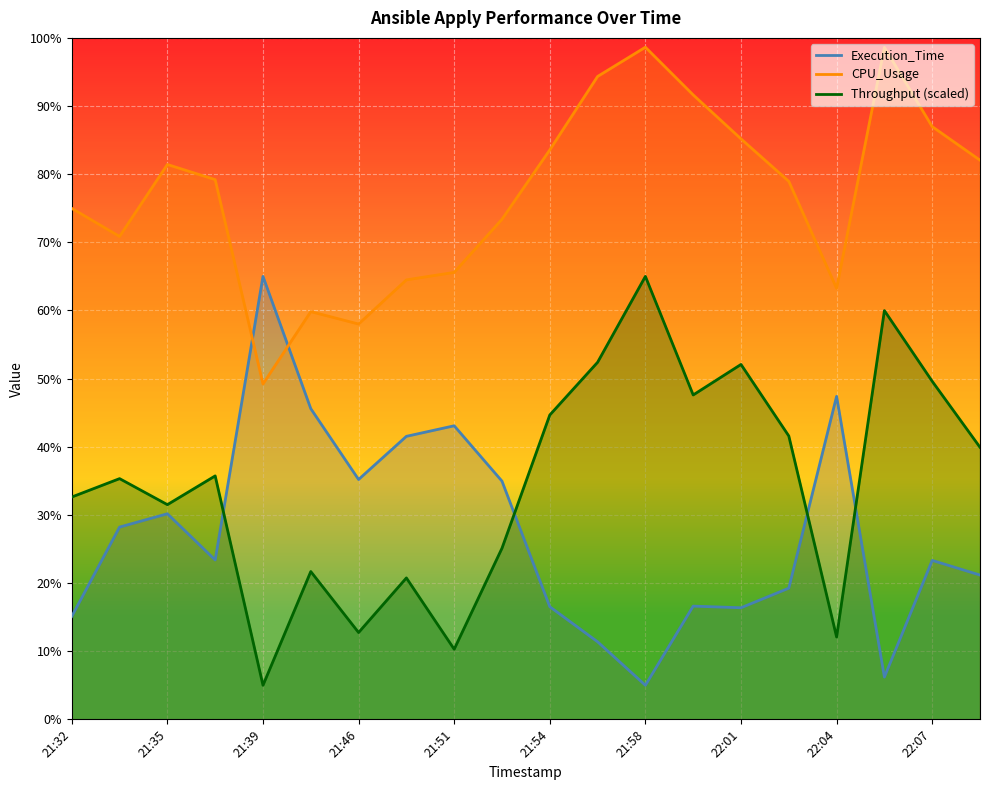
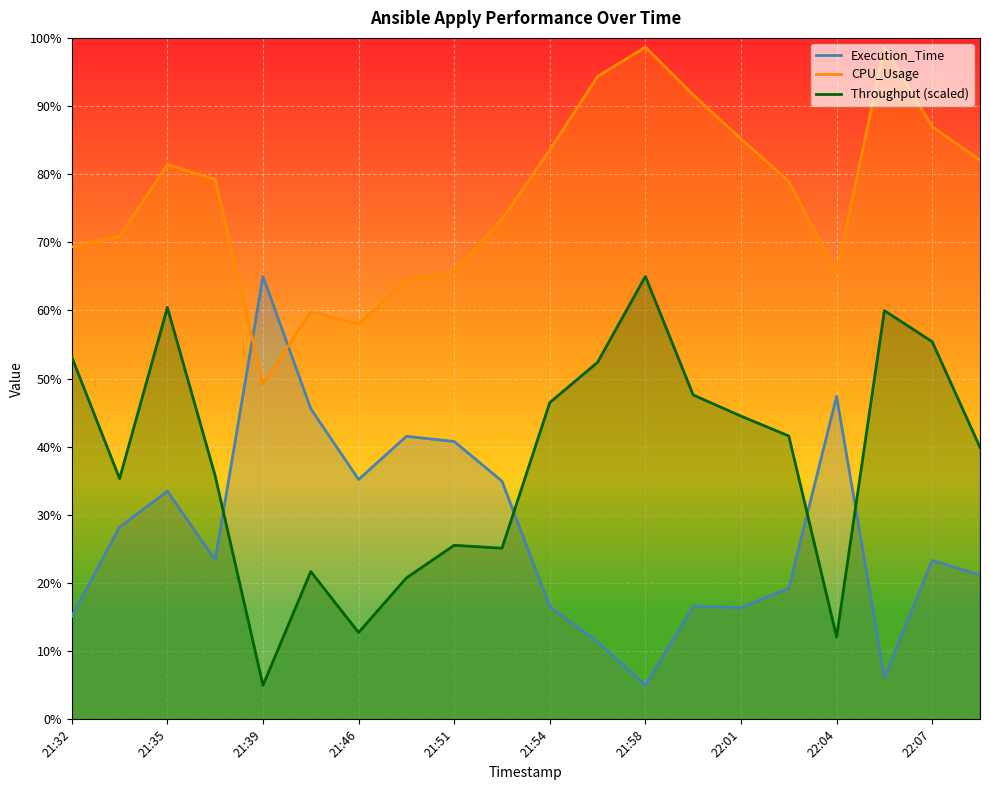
CPU_Usage, 21:32: 75% -> 69%
Throughput (scaled), 21:32: 33% -> 53%
Execution_Time, 21:35: 30% -> 33%
Throughput (scaled), 21:35: 32% -> 60%
Execution_Time, 21:51: 43% -> 41%
Throughput (scaled), 21:51: 10% -> 26%
Throughput (scaled), 21:54: 45% -> 46%
Throughput (scaled), 22:01: 52% -> 44%
CPU_Usage, 22:04: 63% -> 65%
Throughput (scaled), 22:07: 50% -> 55%
